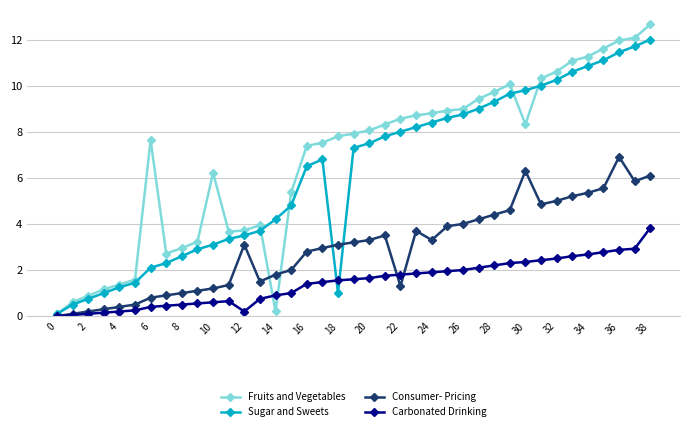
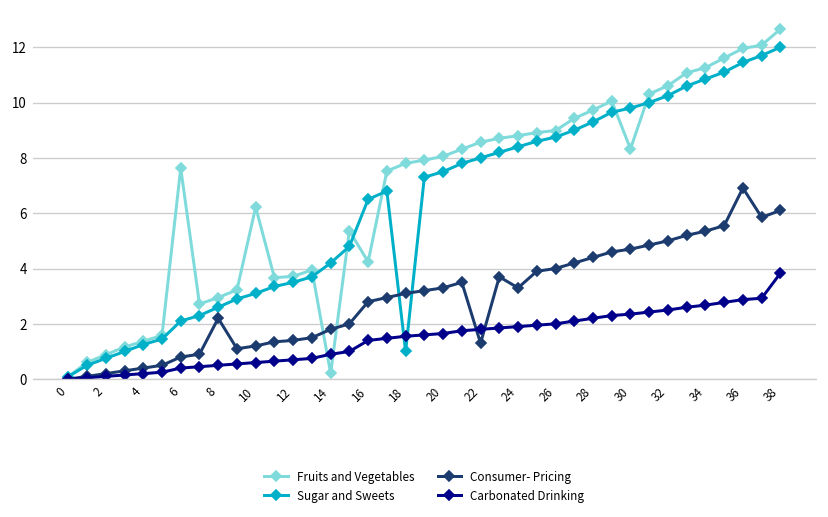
Consumer- Pricing, 8: 1.0 -> 2.2
Consumer- Pricing, 12: 3.1 -> 1.4
Carbonated Drinking, 12: 0.2 -> 0.7
Fruits and Vegetables, 16: 7.4 -> 4.2
Consumer- Pricing, 30: 6.3 -> 4.7
